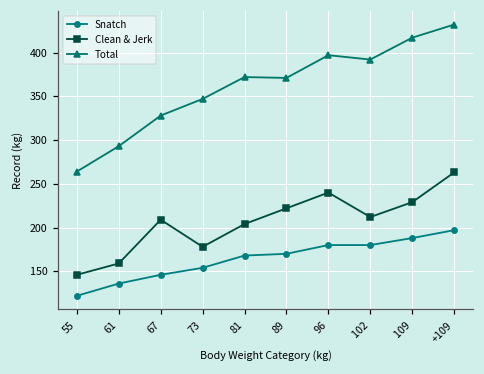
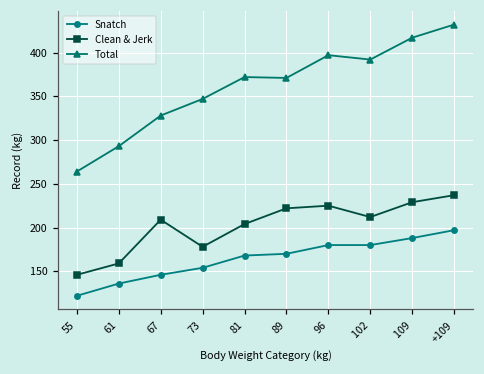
Clean & Jerk, 96: 240 -> 230
Clean & Jerk, +109: 260 -> 240
